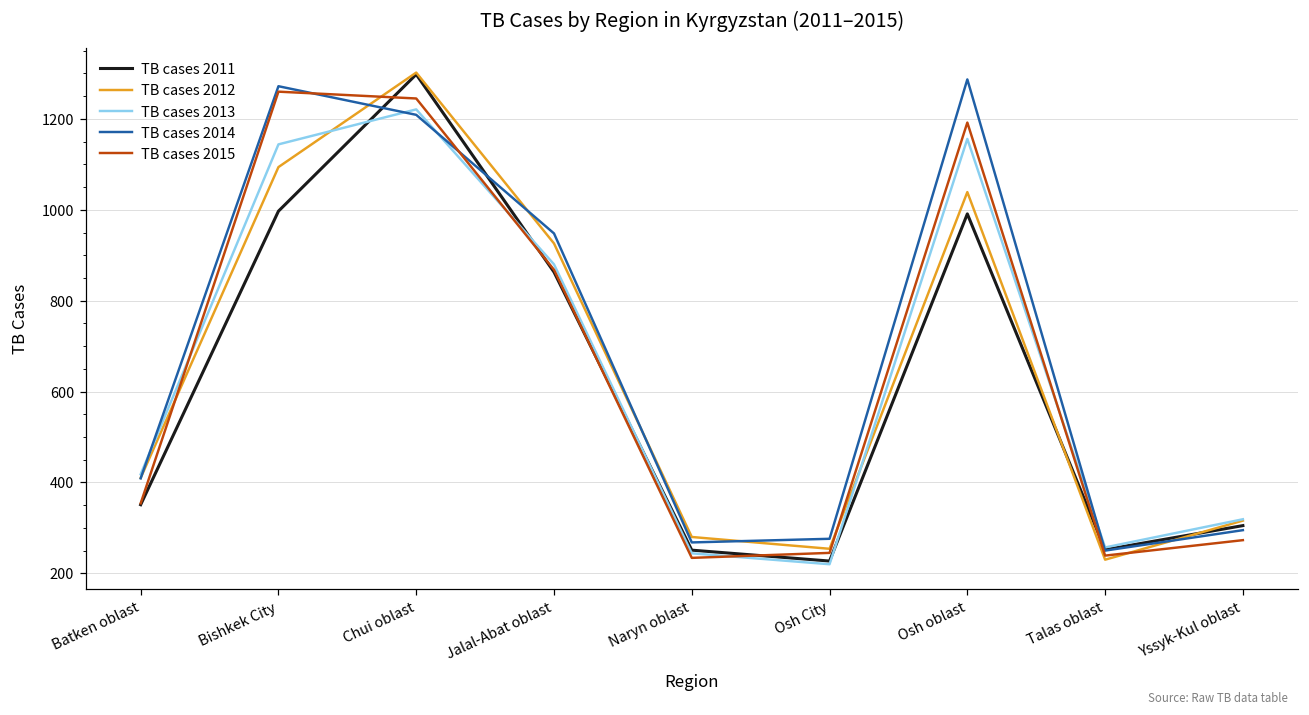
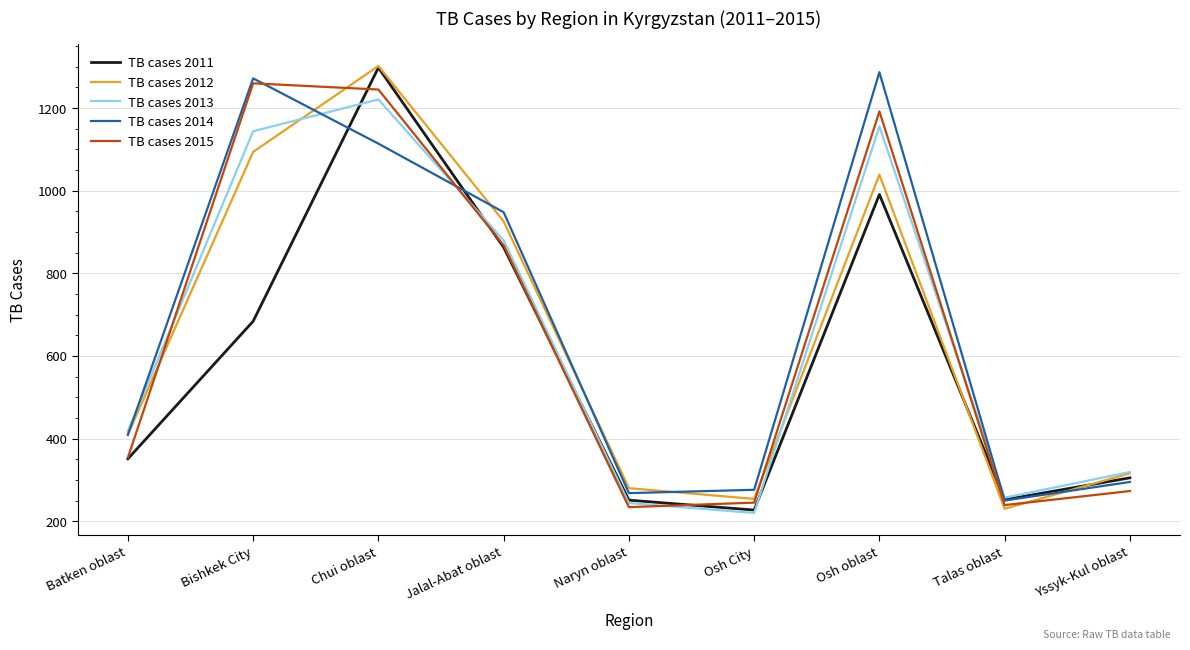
TB cases 2011, Bishkek City: 1000 -> 680
TB cases 2014, Chui oblast: 1210 -> 1110
